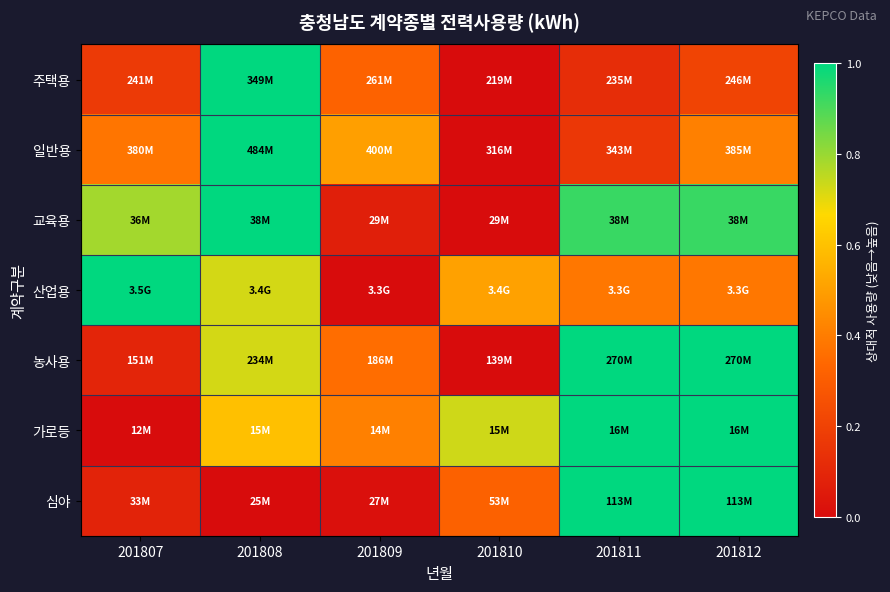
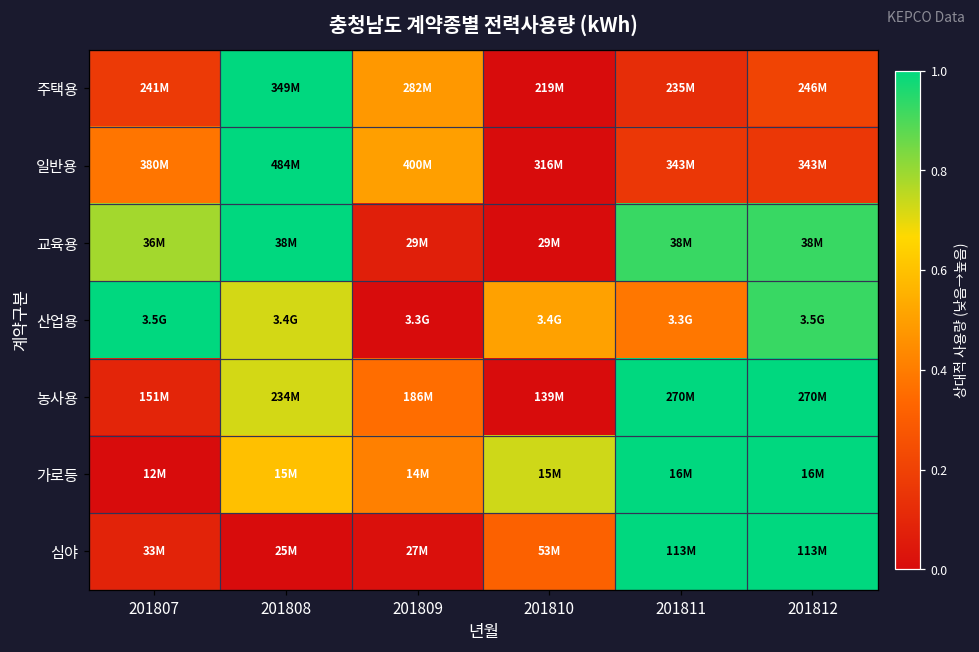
주택용, 201809: 261M -> 282M
일반용, 201812: 385M -> 343M
산업용, 201812: 3.3G -> 3.5G
